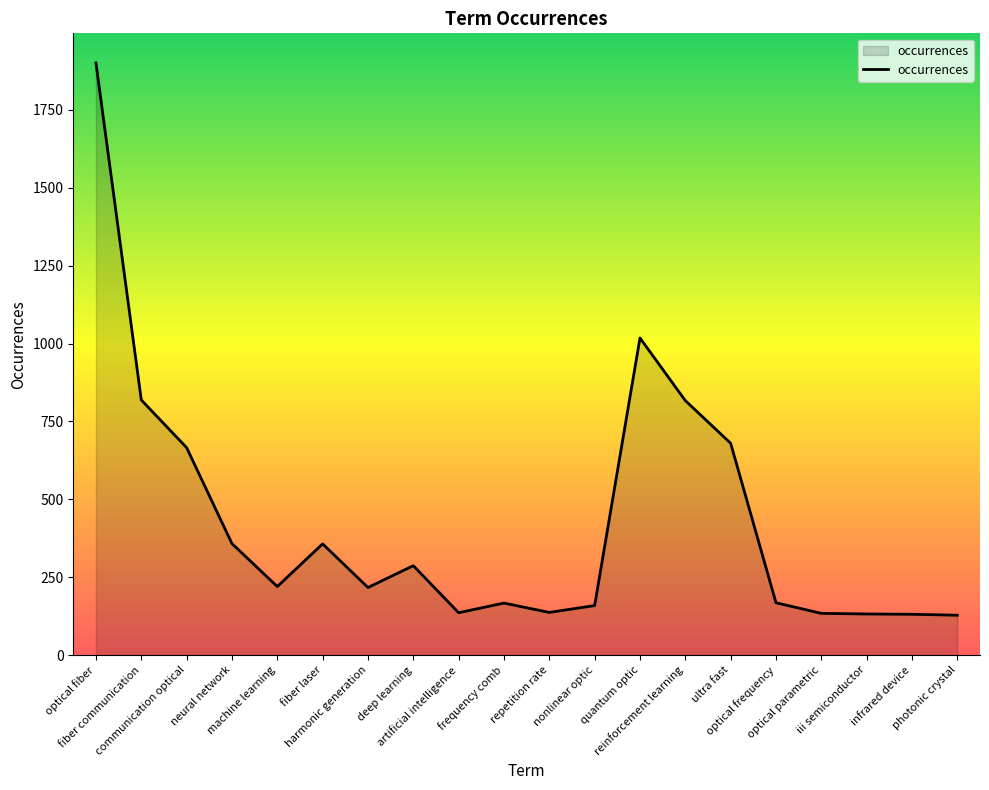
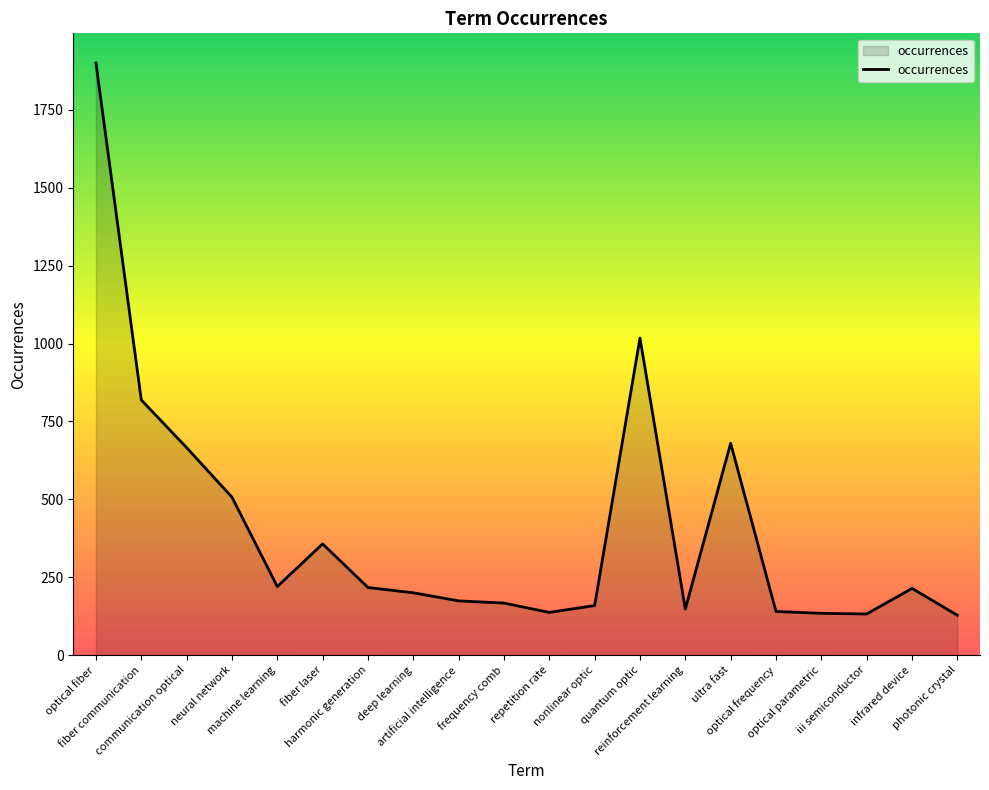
neural network: 360 -> 510
deep learning: 290 -> 200
artificial intelligence: 140 -> 170
reinforcement learning: 820 -> 150
optical frequency: 170 -> 140
infrared device: 130 -> 210
